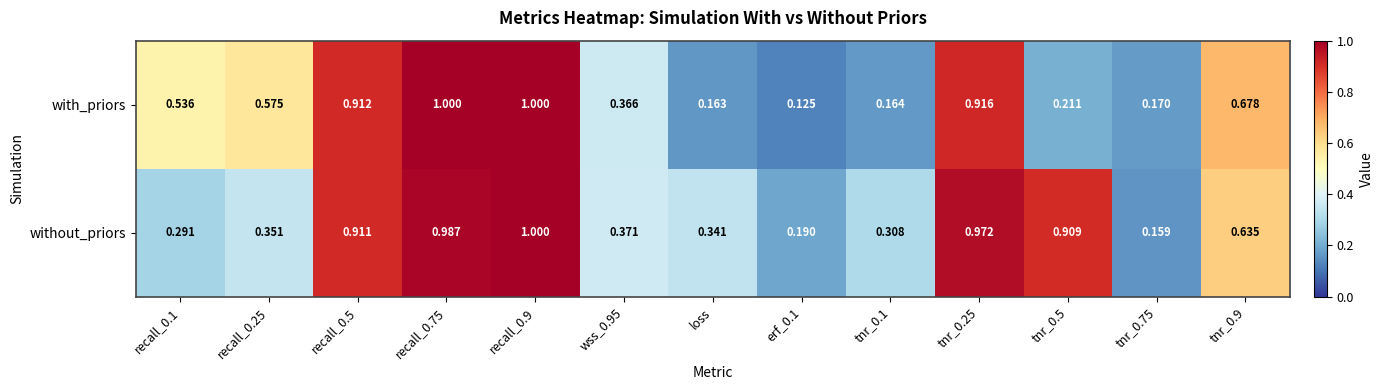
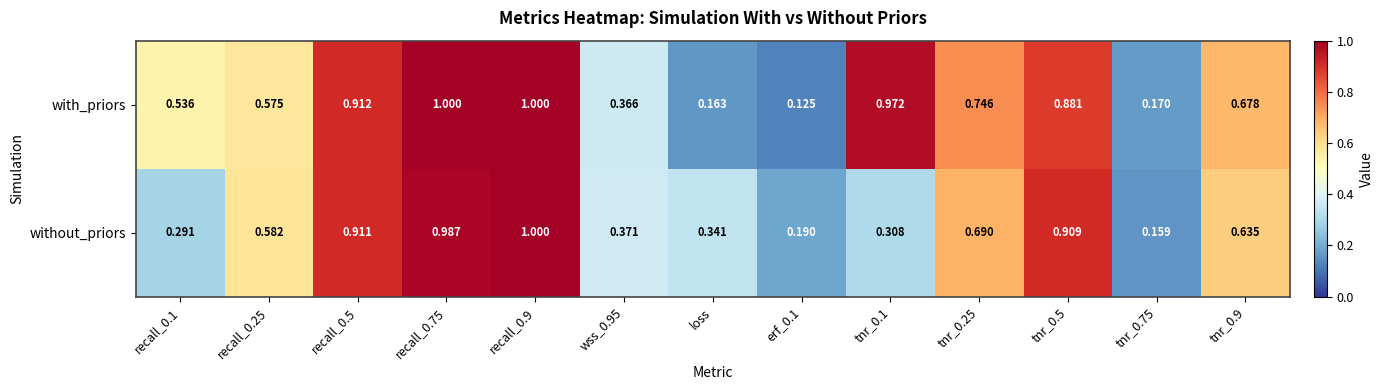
with_priors, tnr_0.1: 0.164 -> 0.972
with_priors, tnr_0.25: 0.916 -> 0.746
with_priors, tnr_0.5: 0.211 -> 0.881
without_priors, recall_0.25: 0.351 -> 0.582
without_priors, tnr_0.25: 0.972 -> 0.690
